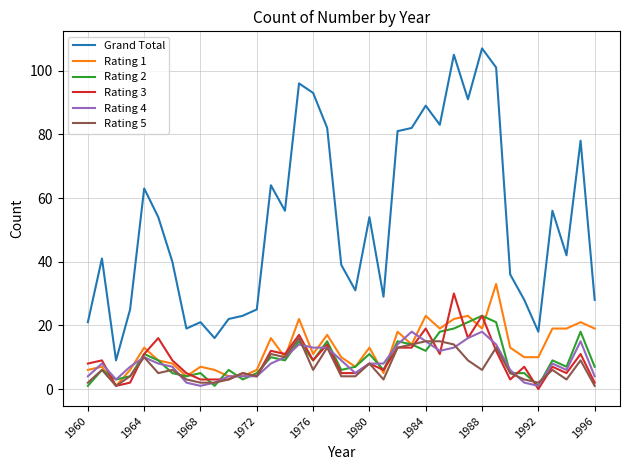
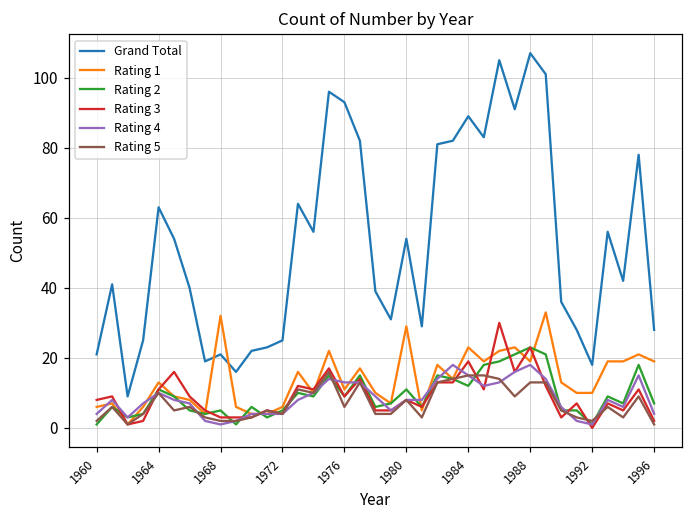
Rating 1, 1968: 7 -> 32
Rating 1, 1980: 13 -> 29
Rating 5, 1988: 6 -> 13
